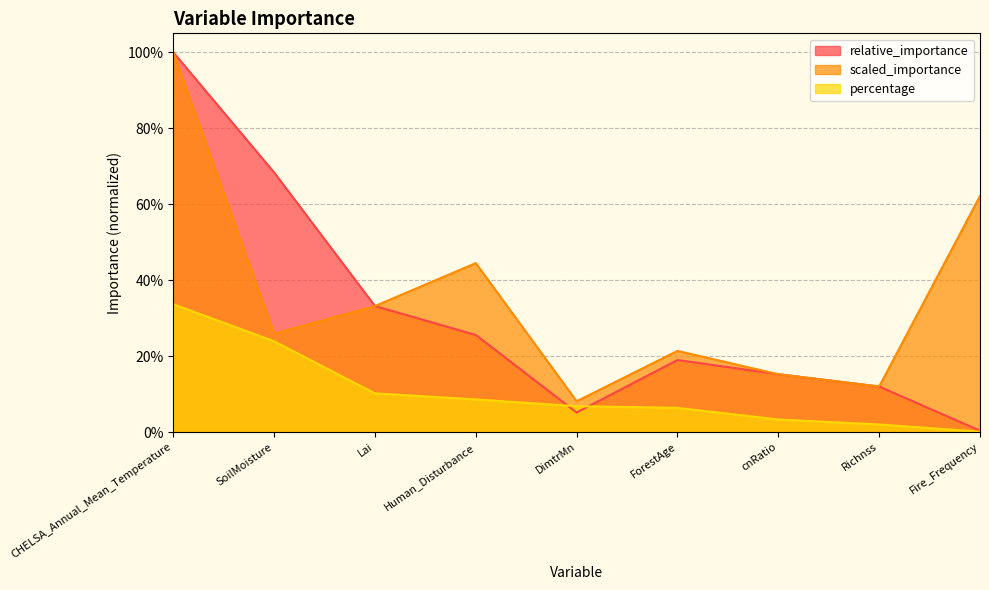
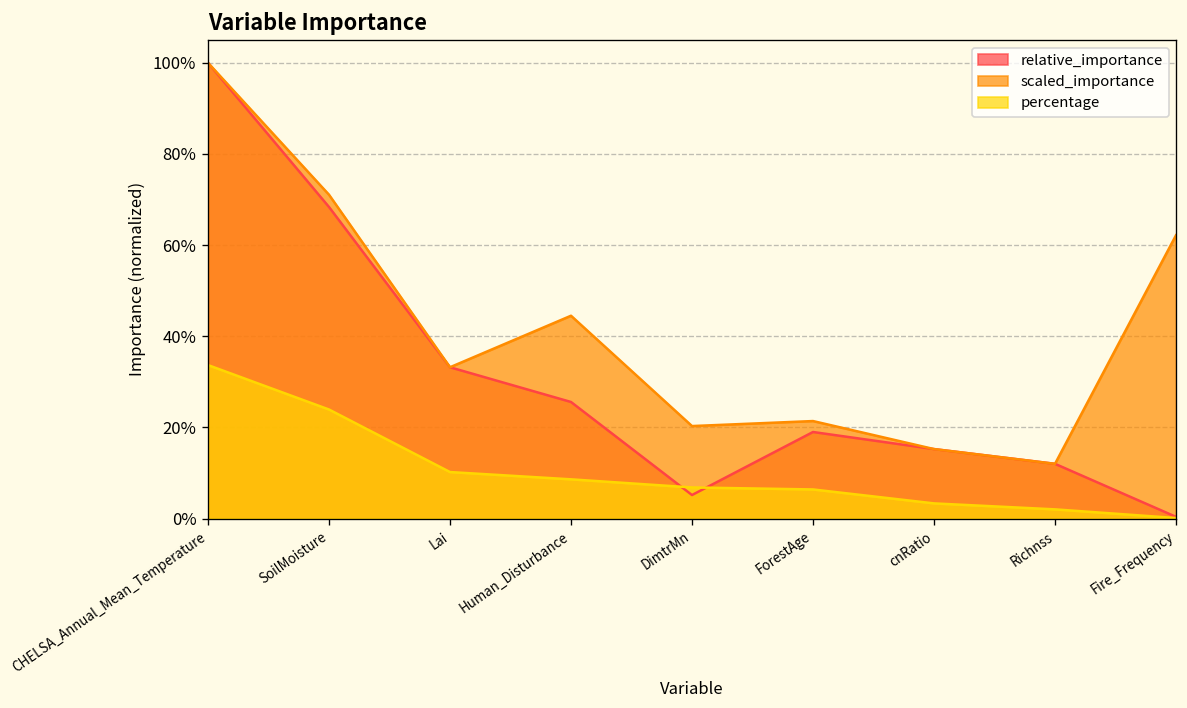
scaled_importance, SoilMoisture: 26% -> 71%
scaled_importance, DimtrMn: 8% -> 20%
